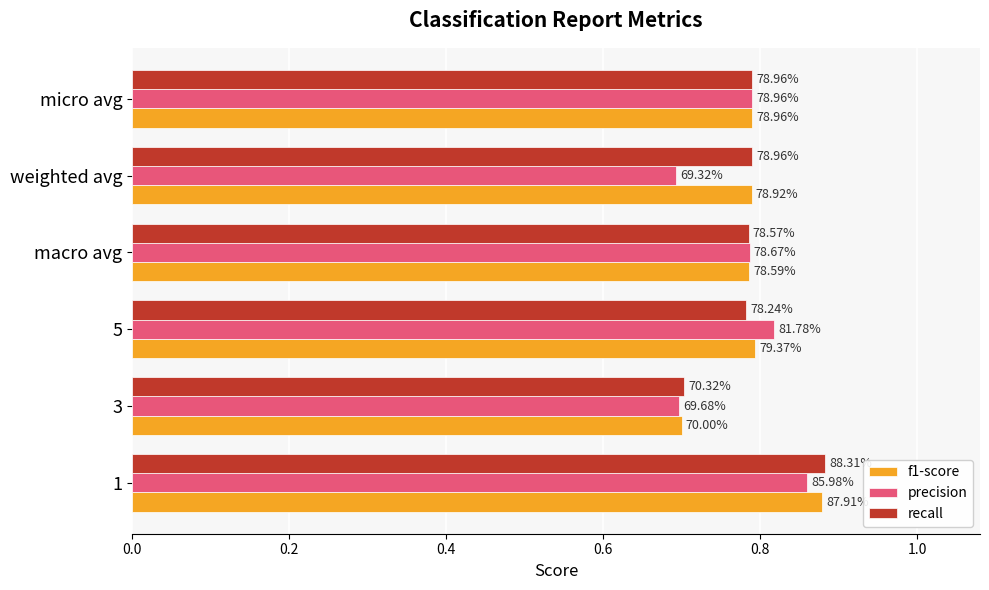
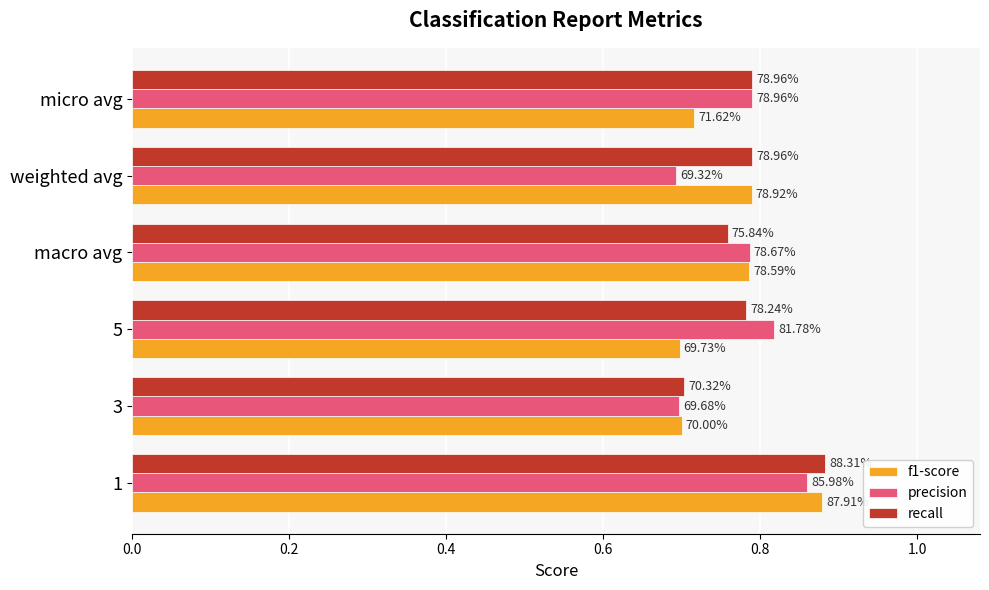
f1-score, micro avg: 78.96% -> 71.62%
recall, macro avg: 78.57% -> 75.84%
f1-score, 5: 79.37% -> 69.73%
